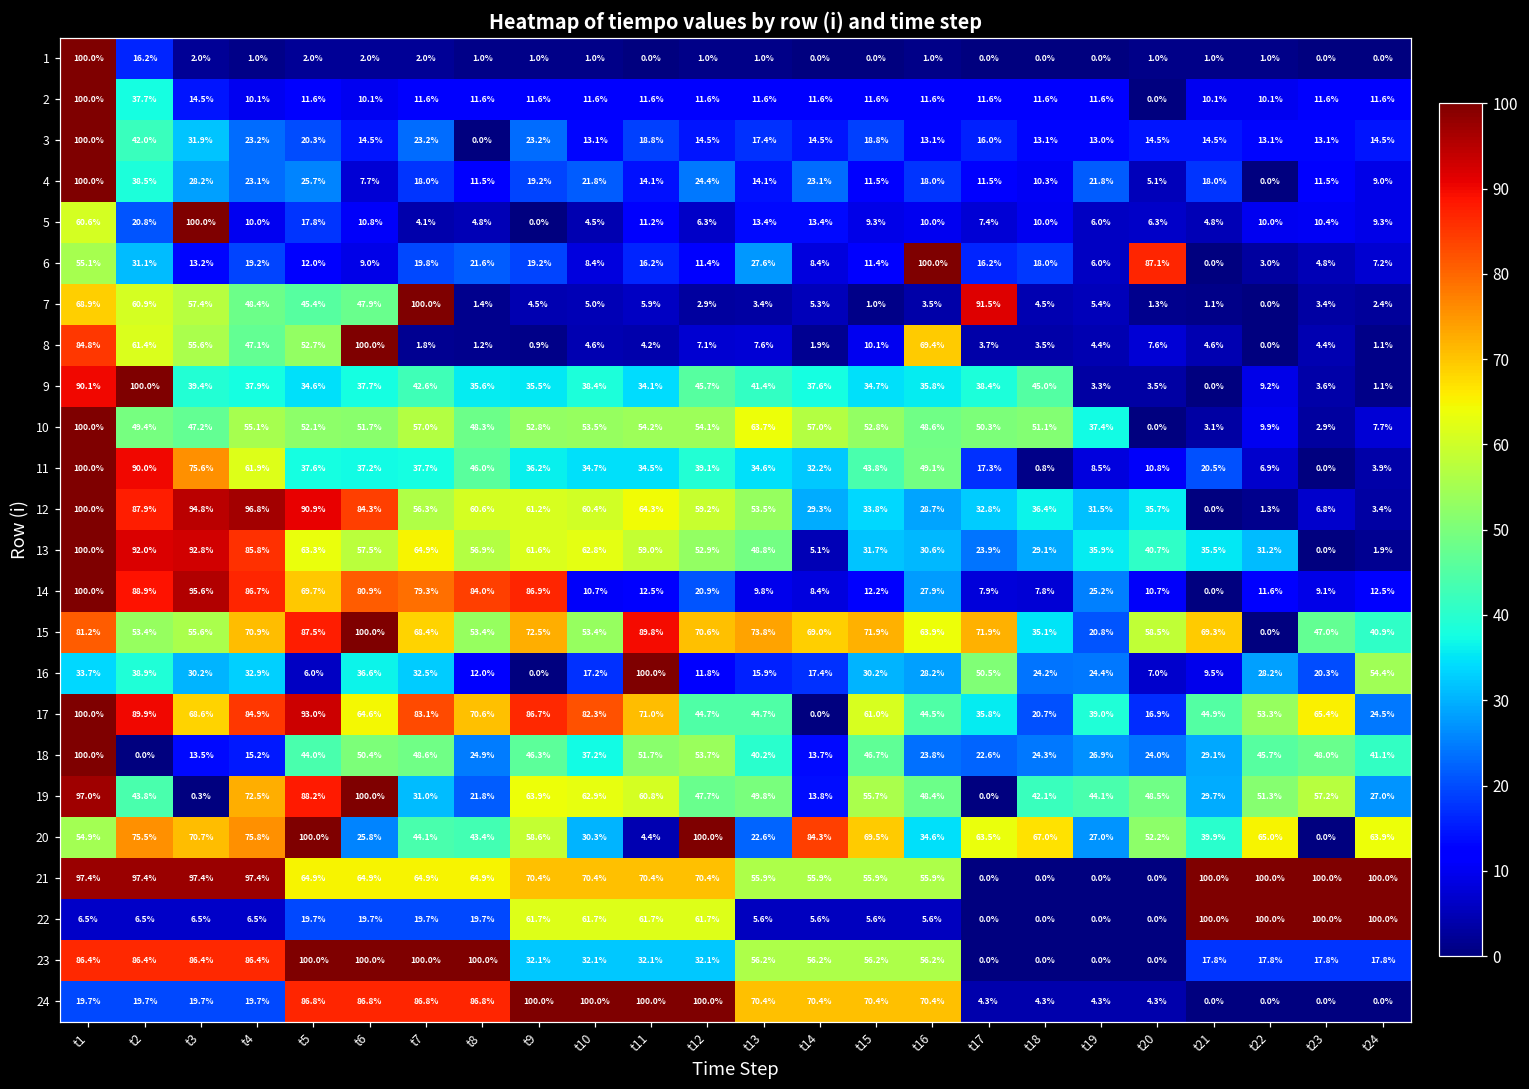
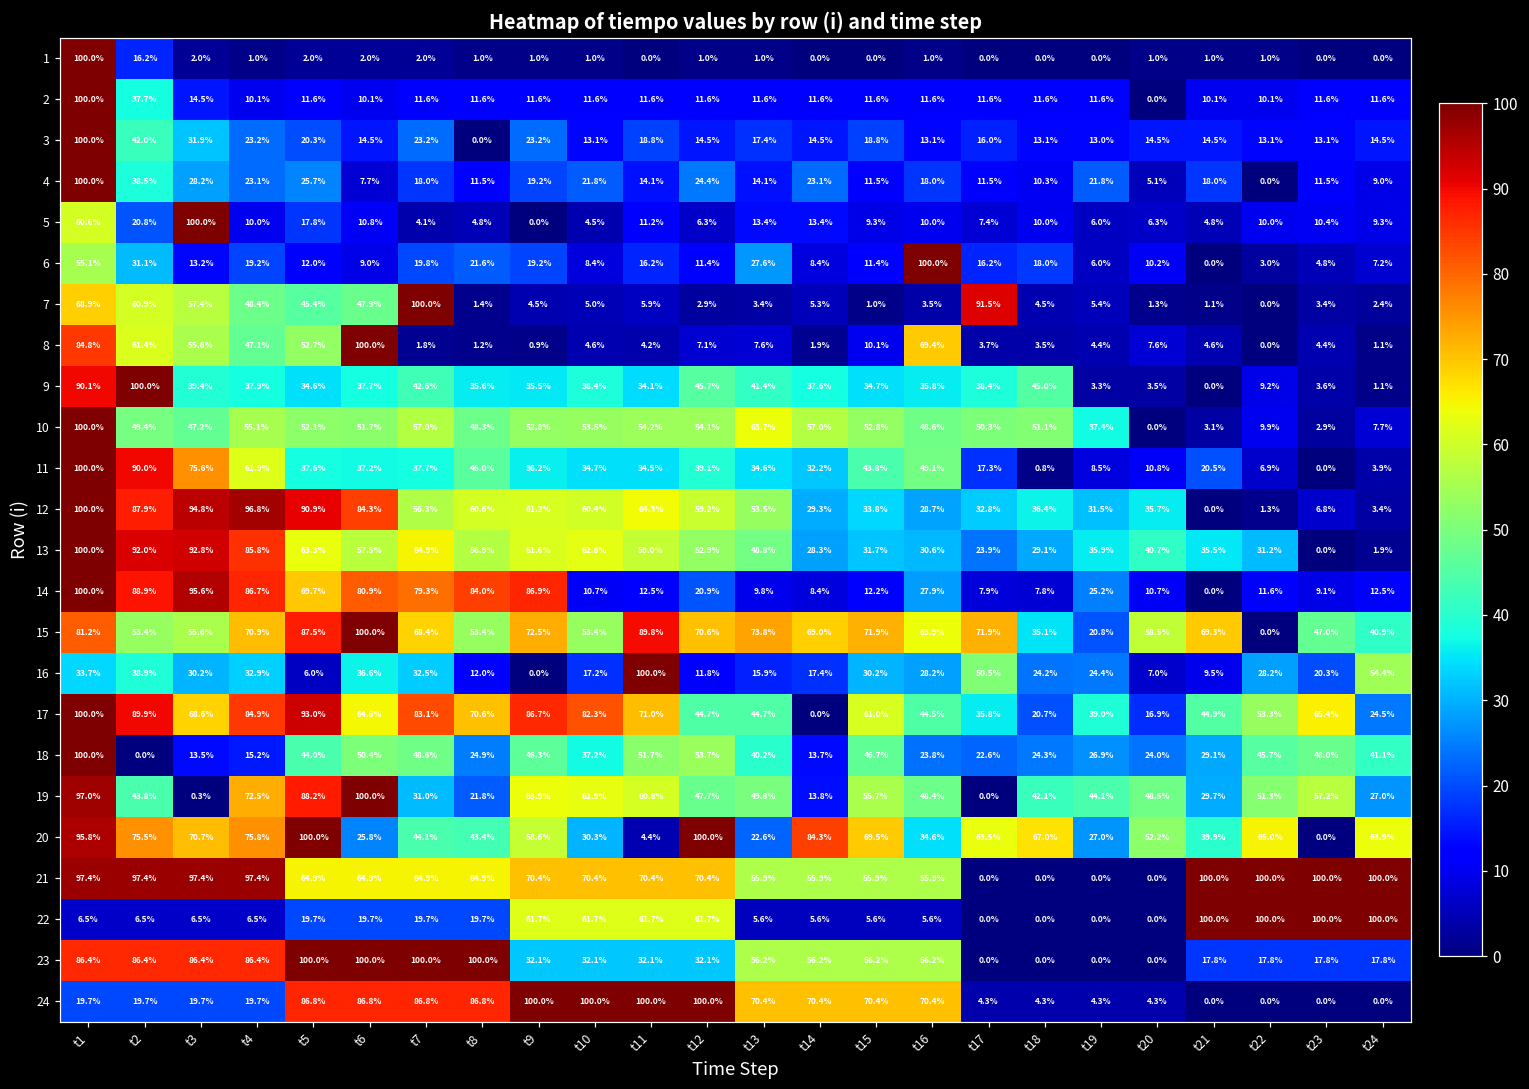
6, t20: 87.1% -> 10.2%
13, t14: 5.1% -> 28.3%
20, t1: 54.9% -> 95.8%
